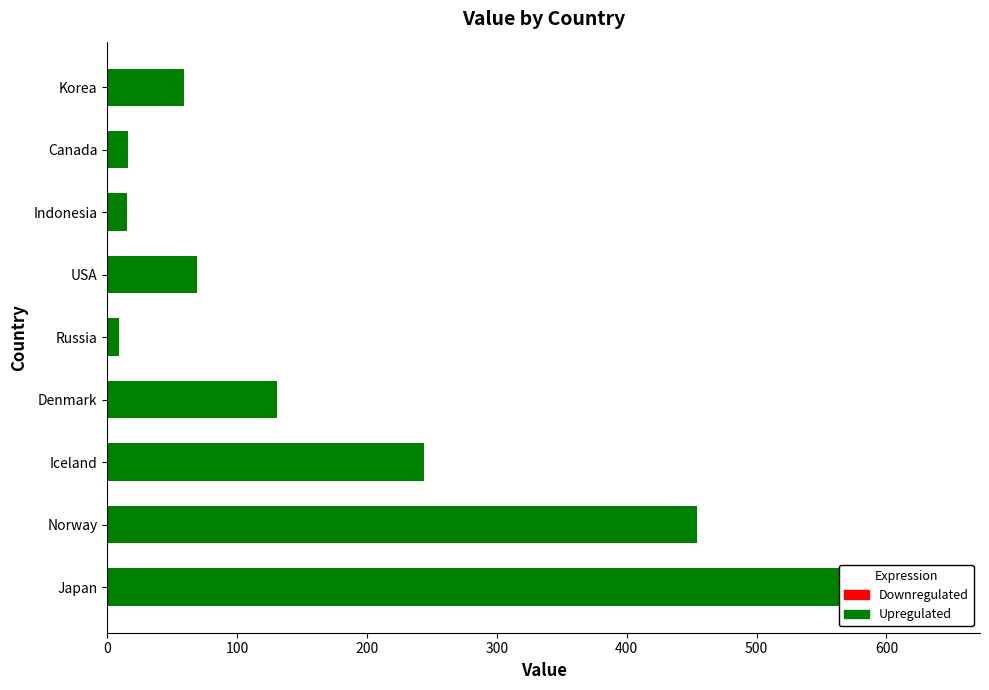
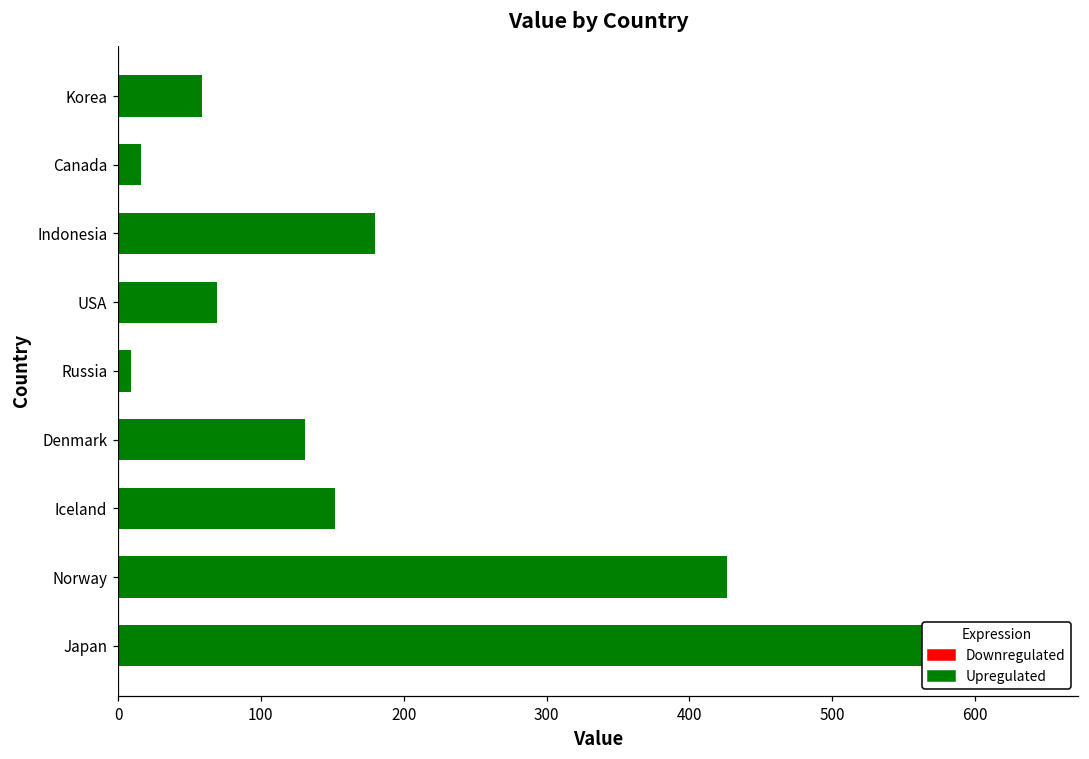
Indonesia: 15 -> 180
Iceland: 244 -> 152
Norway: 454 -> 426
